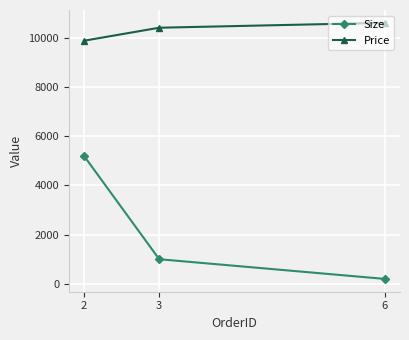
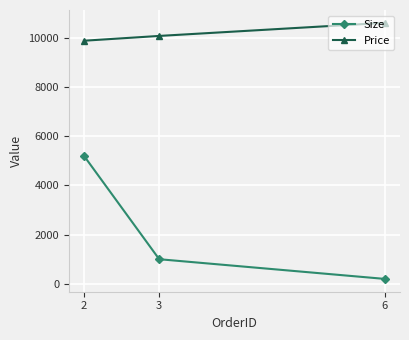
Price, 3: 10400 -> 10100
